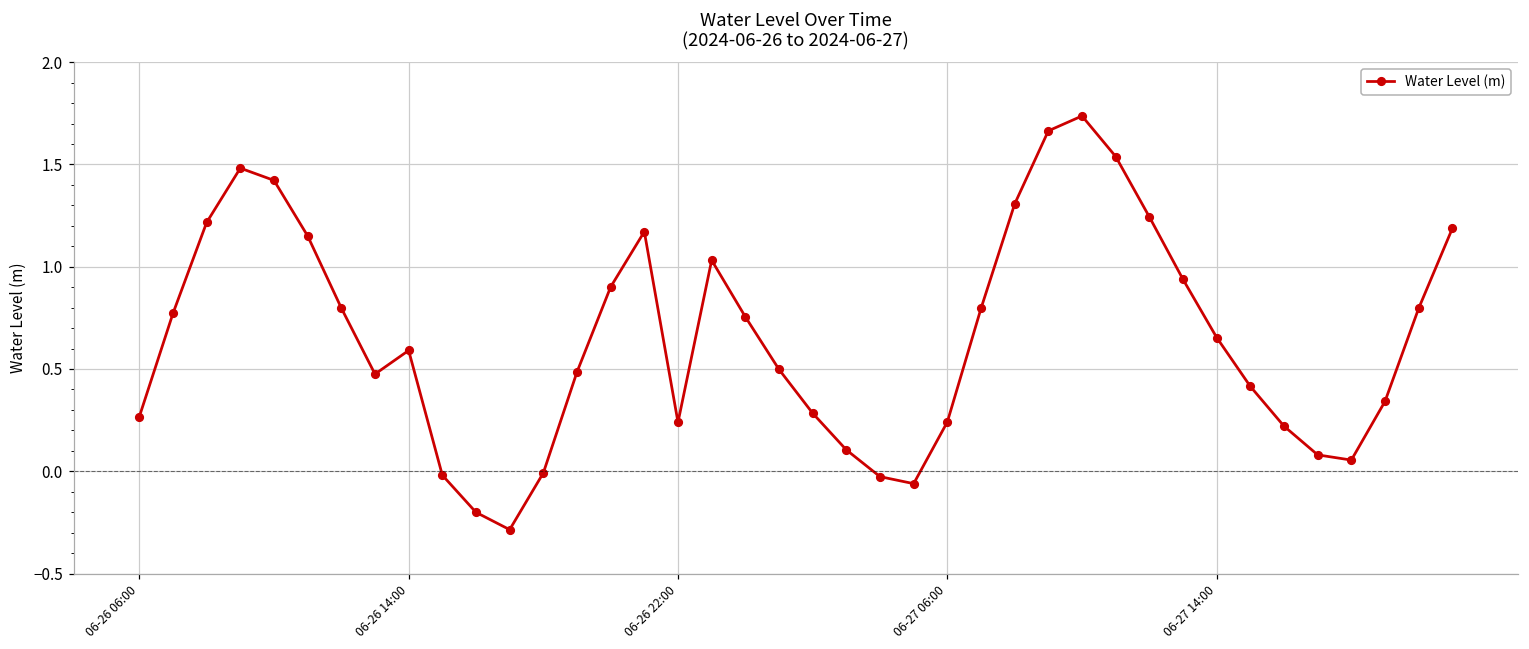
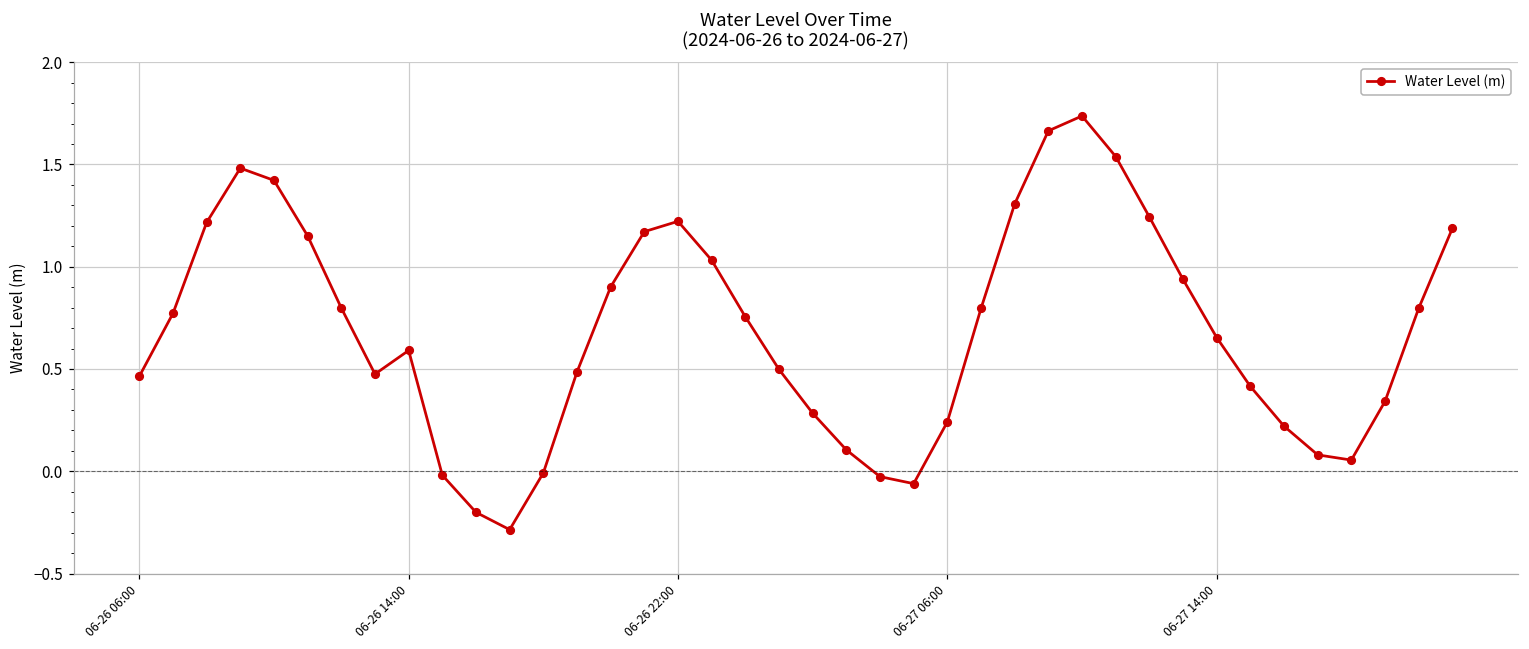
06-26 06:00: 0.27 -> 0.46
06-26 22:00: 0.24 -> 1.22
